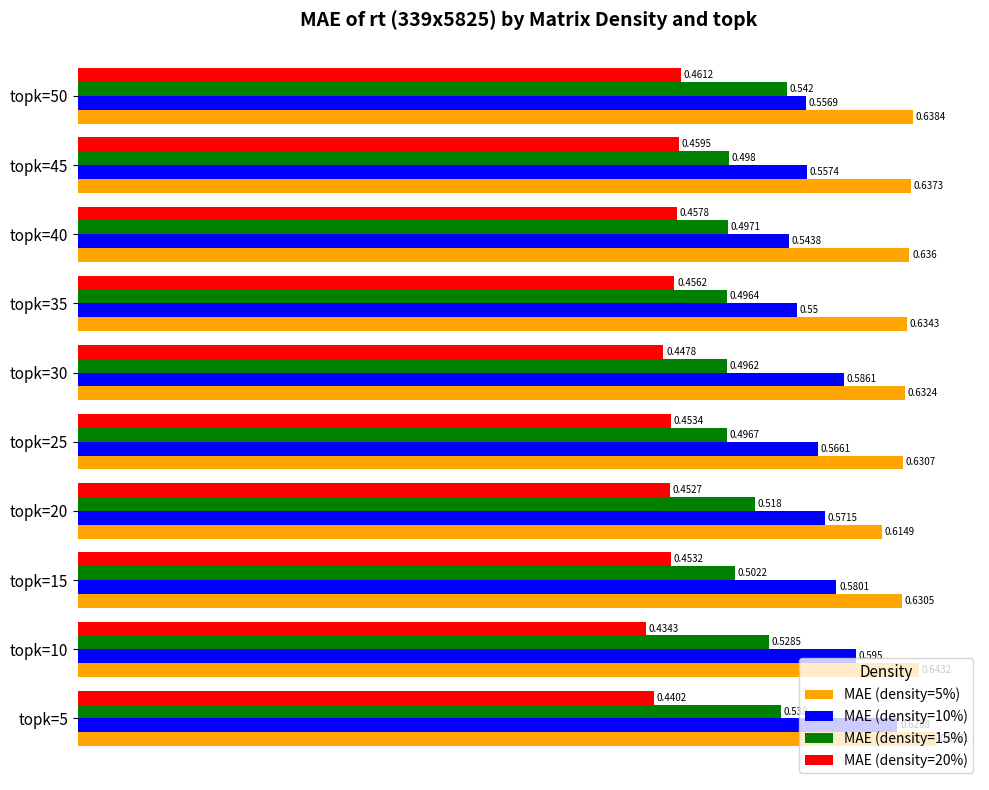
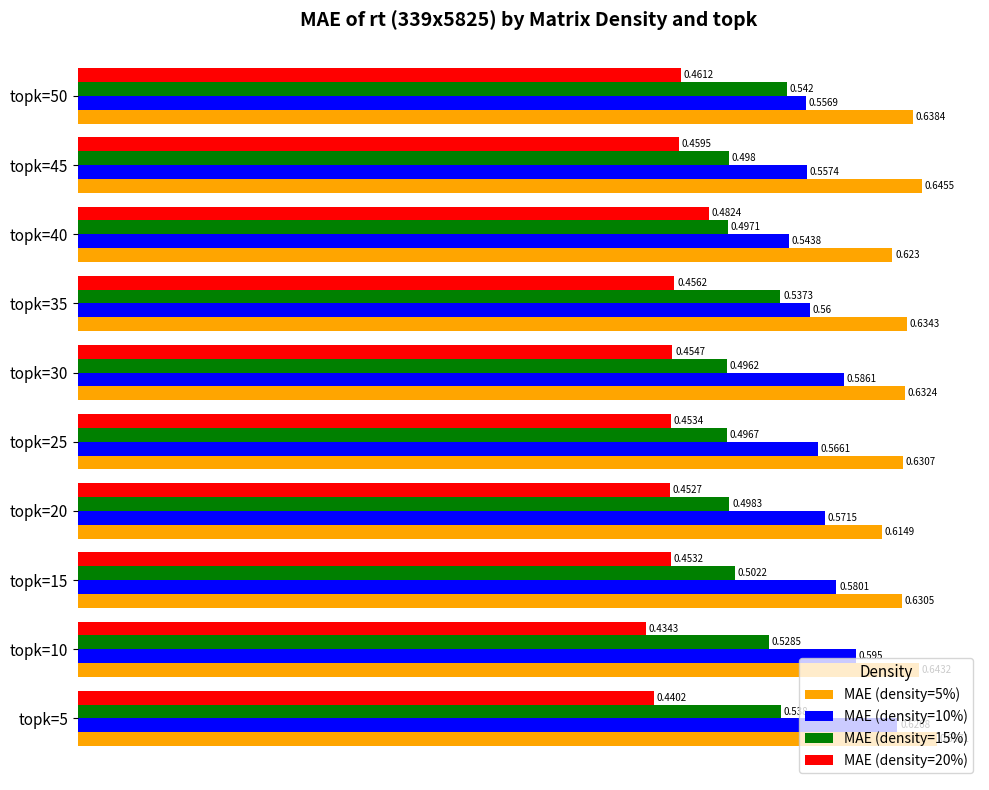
MAE (density=5%), topk=45: 0.6373 -> 0.6455
MAE (density=20%), topk=40: 0.4578 -> 0.4824
MAE (density=5%), topk=40: 0.636 -> 0.623
MAE (density=15%), topk=35: 0.4964 -> 0.5373
MAE (density=10%), topk=35: 0.55 -> 0.56
MAE (density=20%), topk=30: 0.4478 -> 0.4547
MAE (density=15%), topk=20: 0.518 -> 0.4983
